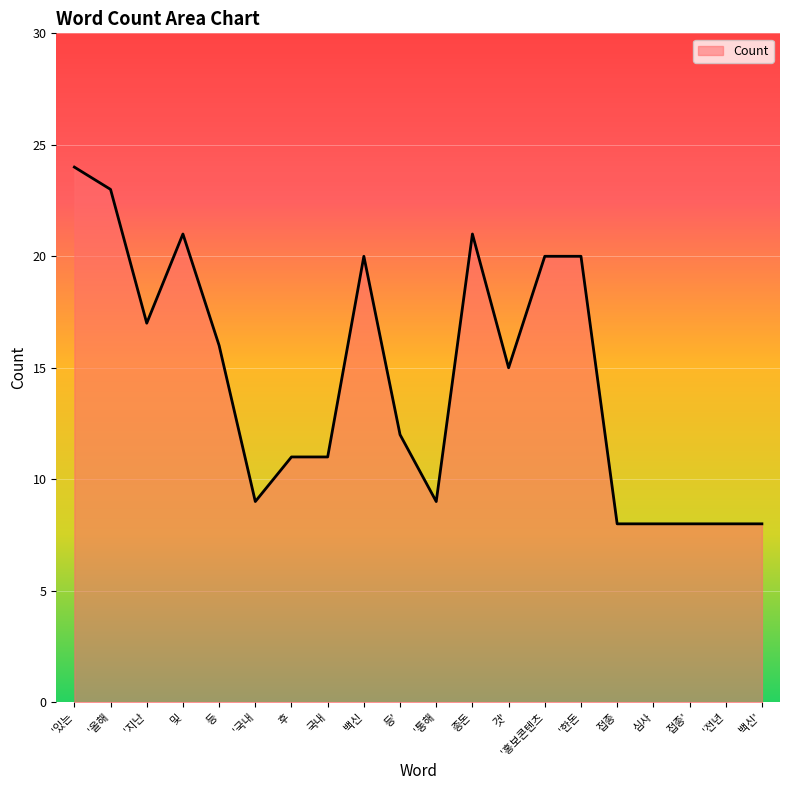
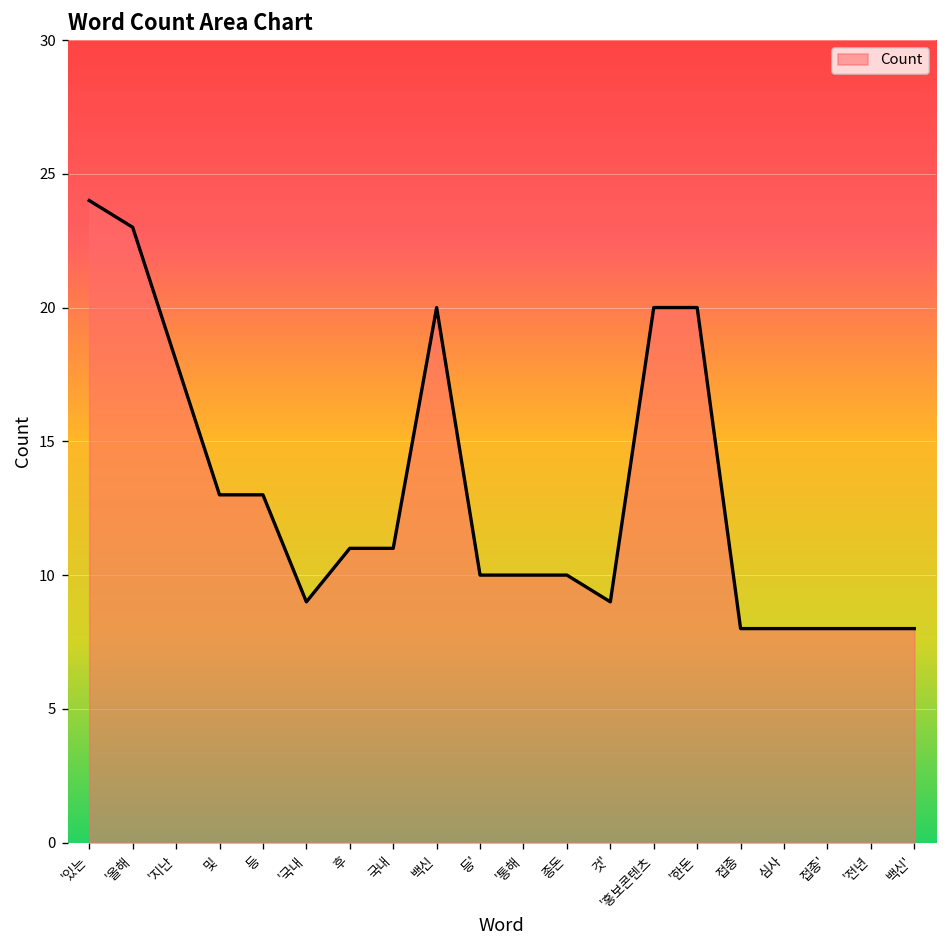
'지난: 17 -> 18
및: 21 -> 13
등: 16 -> 13
등': 12 -> 10
'통해: 9 -> 10
종돈: 21 -> 10
것': 15 -> 9
